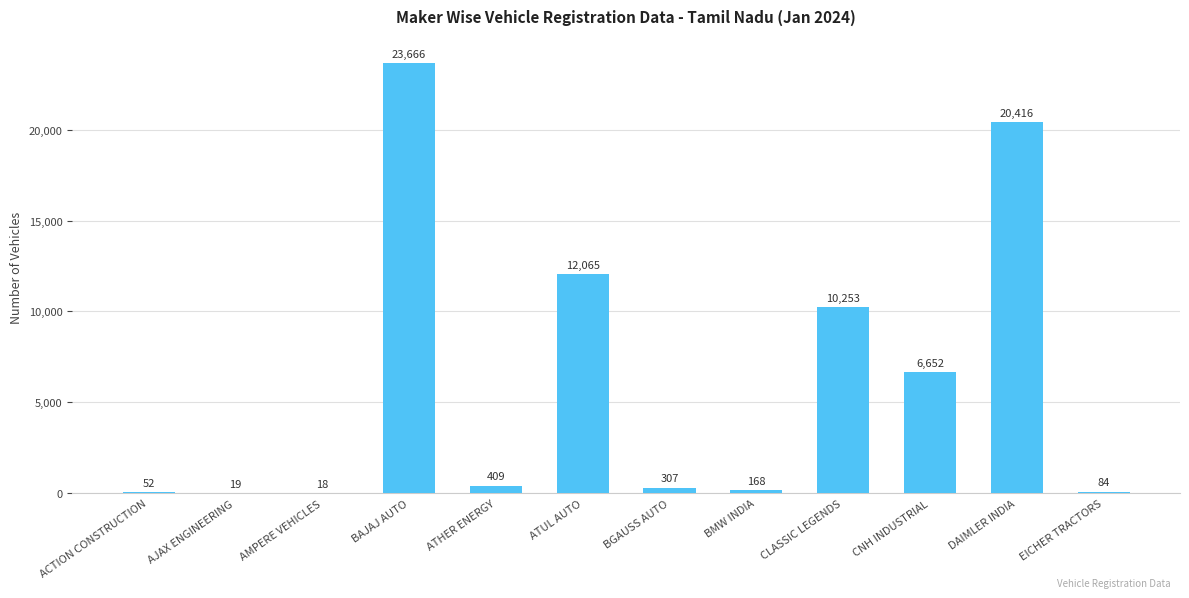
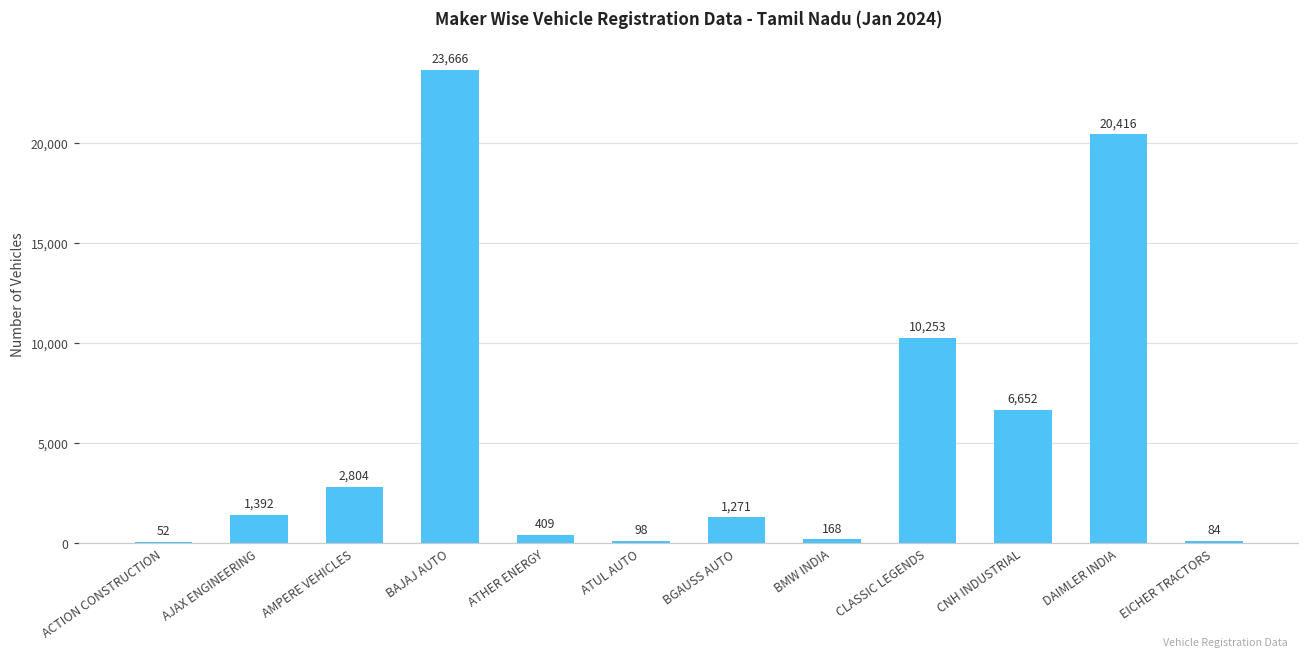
AJAX ENGINEERING: 19 -> 1,392
AMPERE VEHICLES: 18 -> 2,804
ATUL AUTO: 12,065 -> 98
BGAUSS AUTO: 307 -> 1,271
